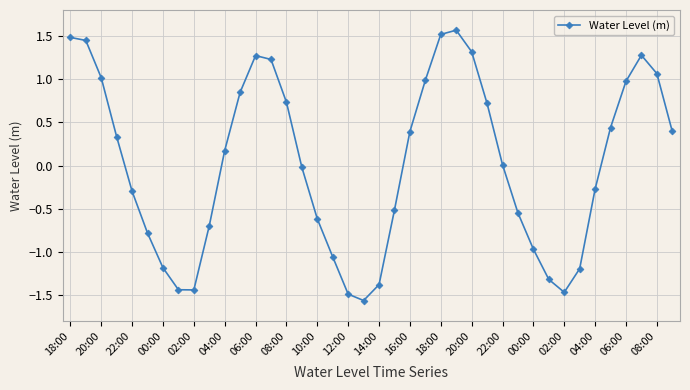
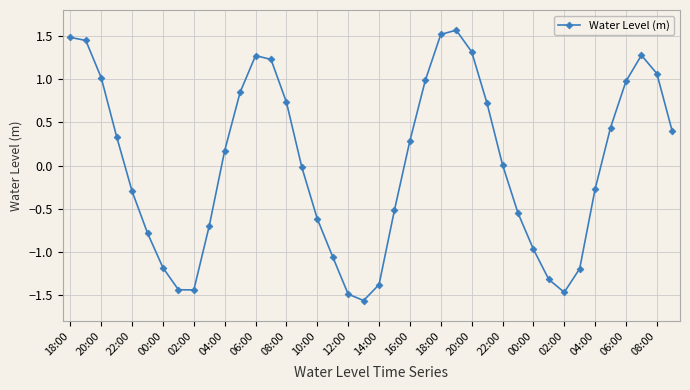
16:00: 0.4 -> 0.3
